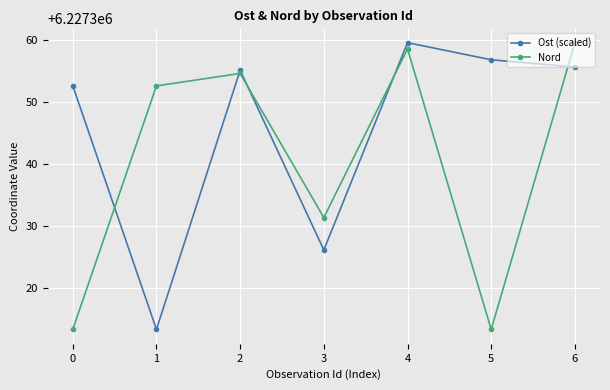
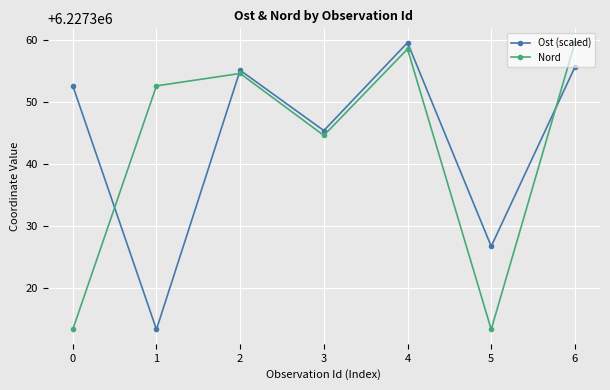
Ost (scaled), 3: 6227326 -> 6227345
Nord, 3: 6227331 -> 6227345
Ost (scaled), 5: 6227357 -> 6227327
